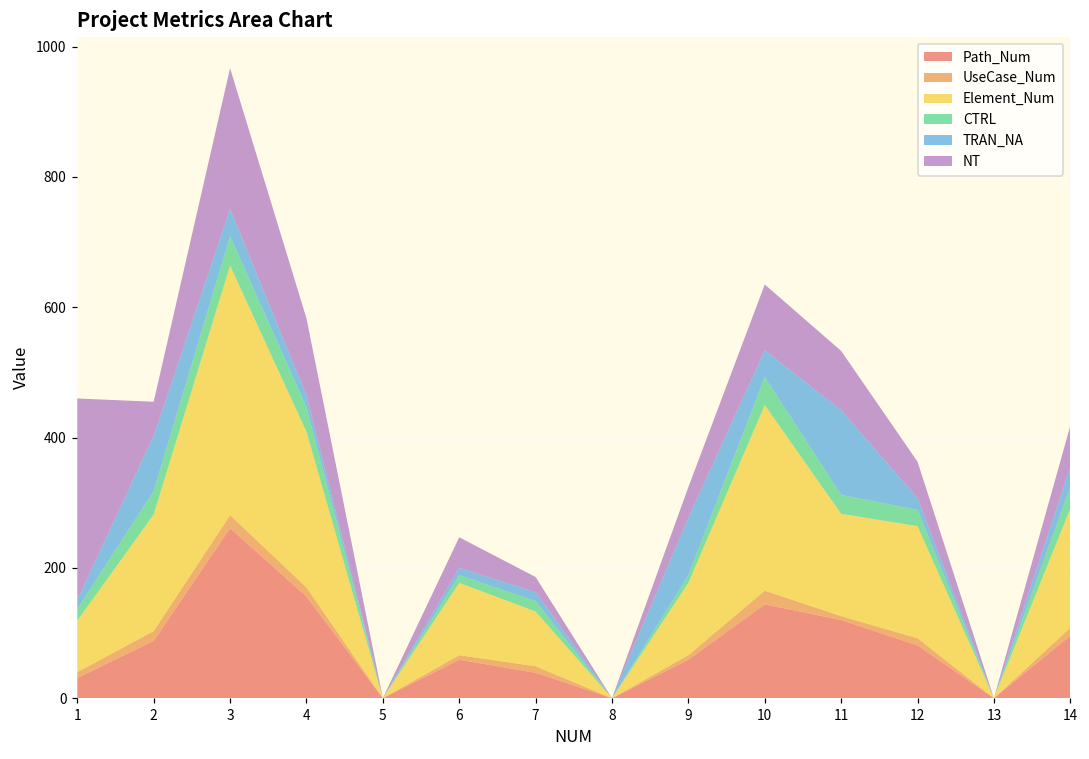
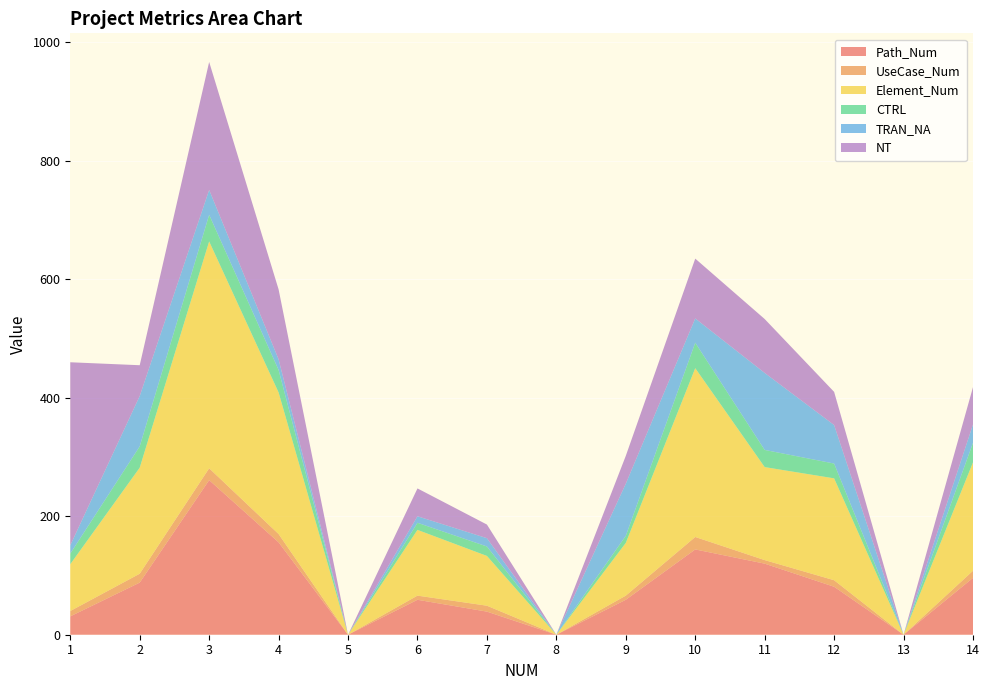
Element_Num, 9: 110 -> 90
TRAN_NA, 12: 20 -> 70
